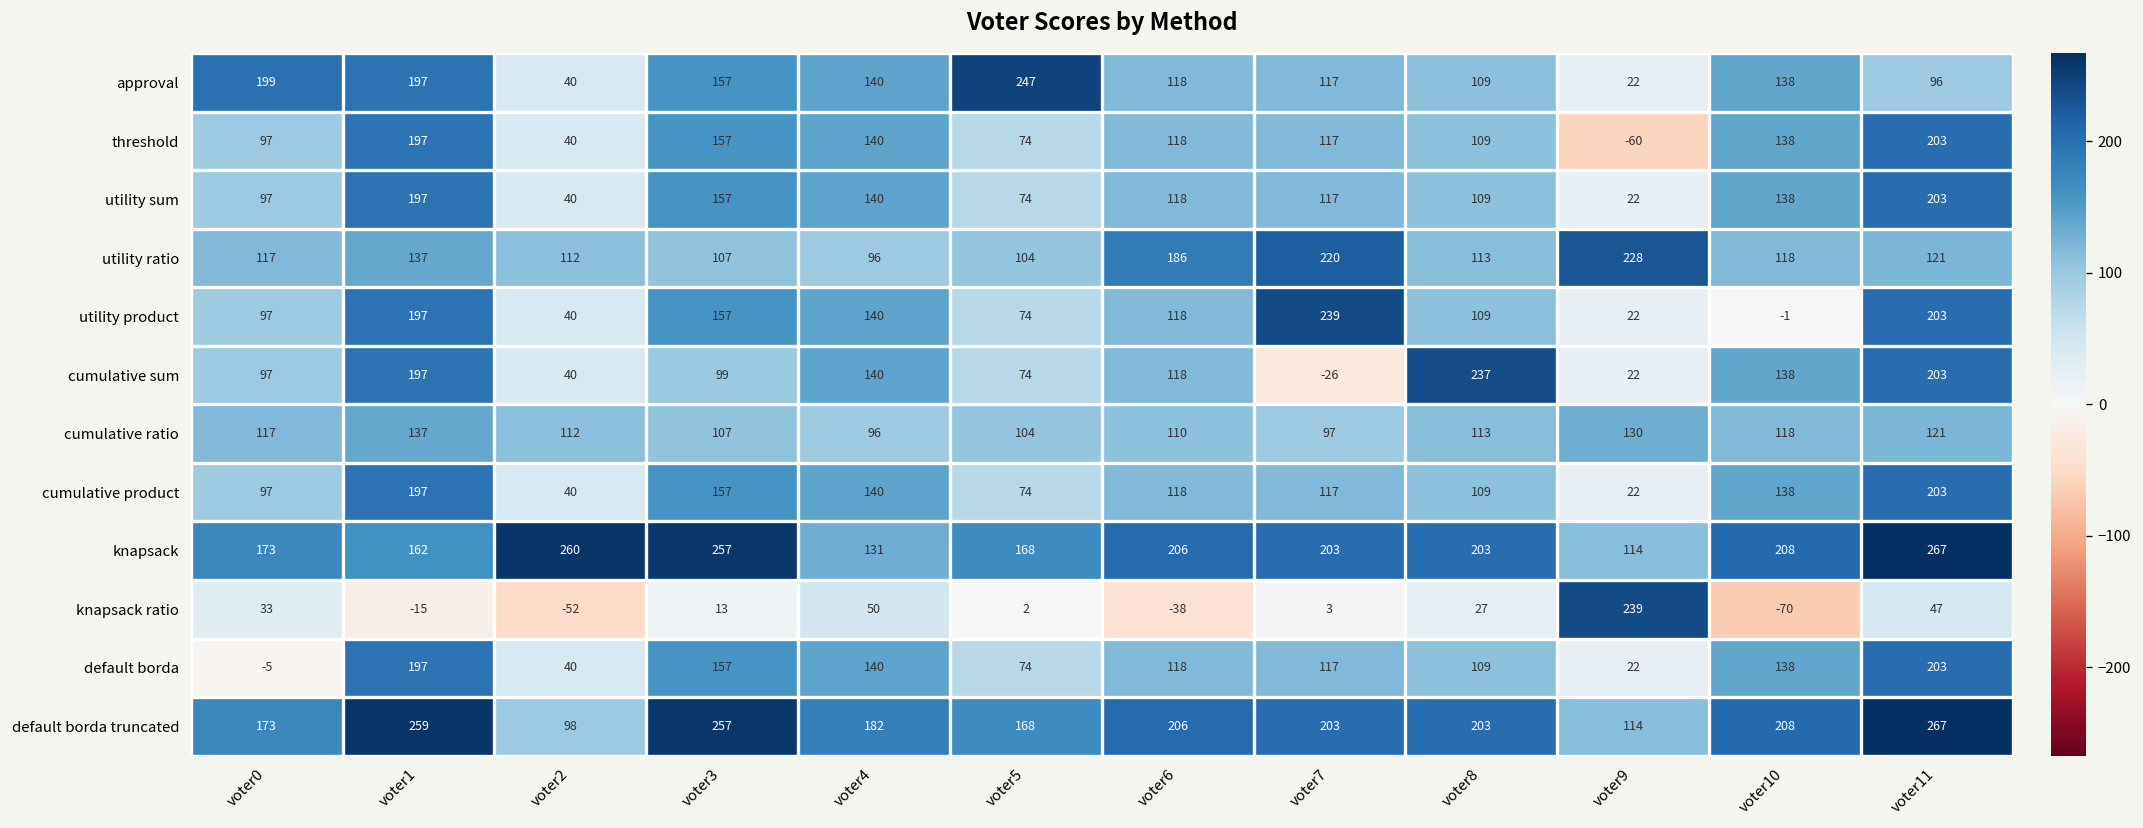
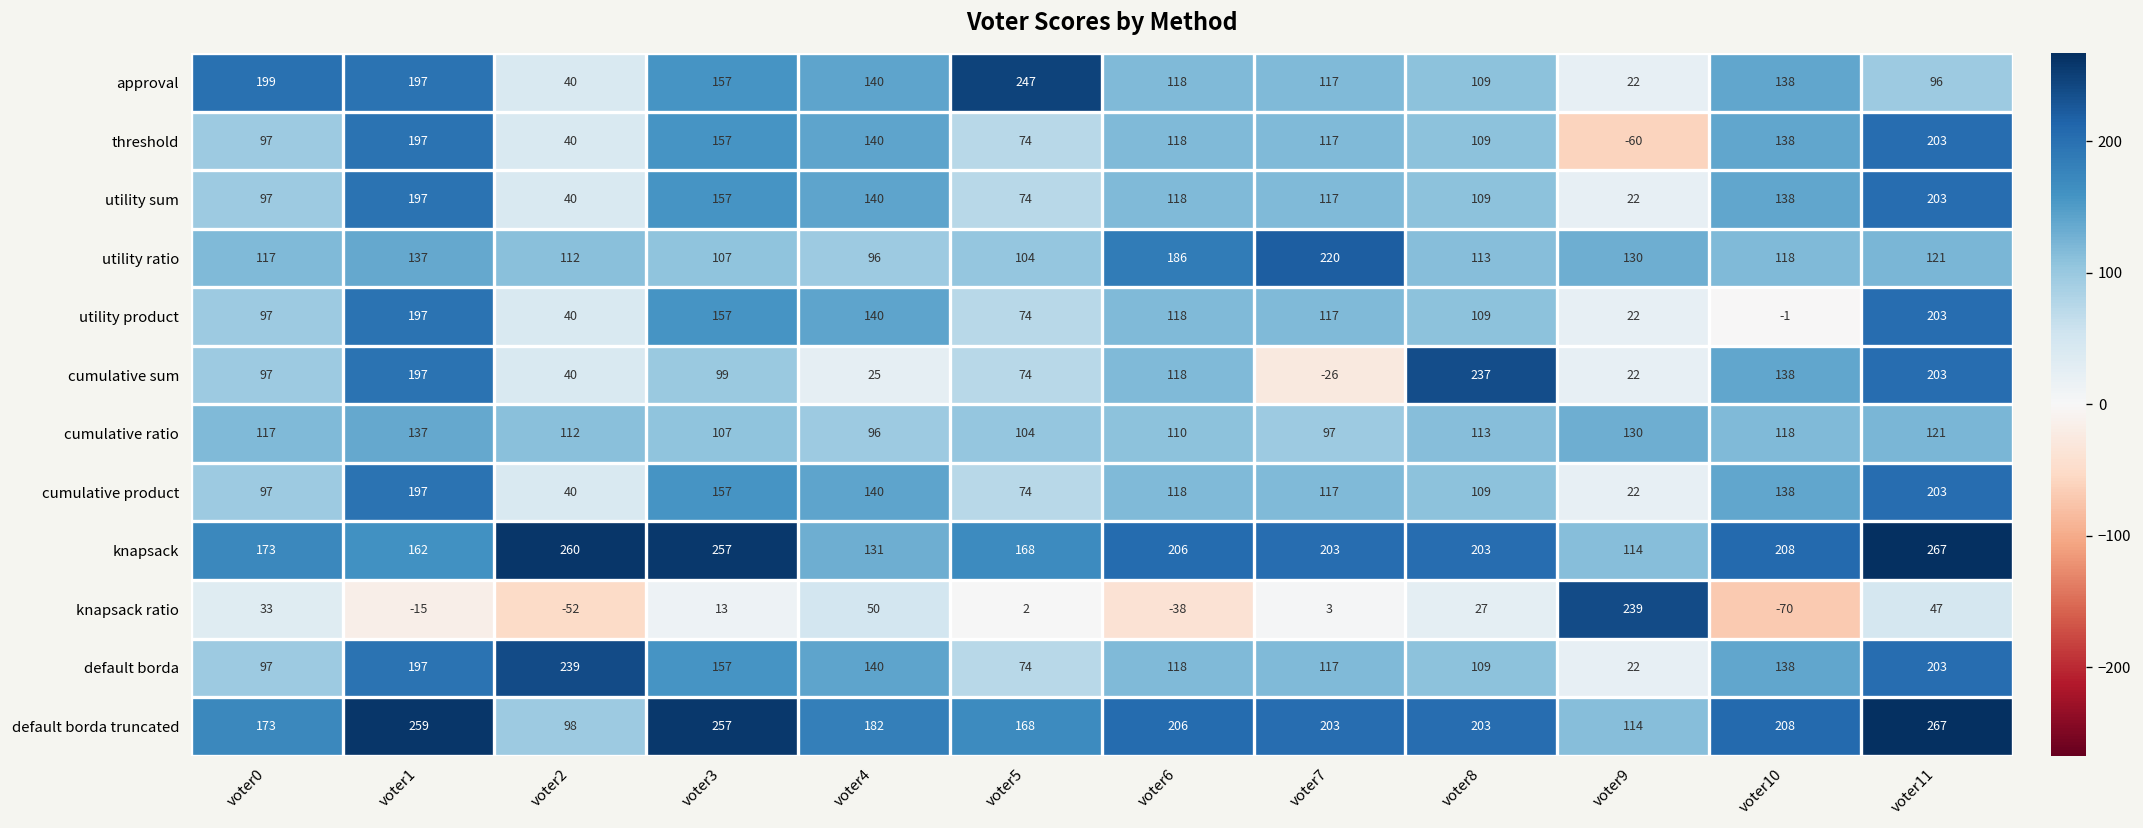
utility ratio, voter9: 228 -> 130
utility product, voter7: 239 -> 117
cumulative sum, voter4: 140 -> 25
default borda, voter0: -5 -> 97
default borda, voter2: 40 -> 239
